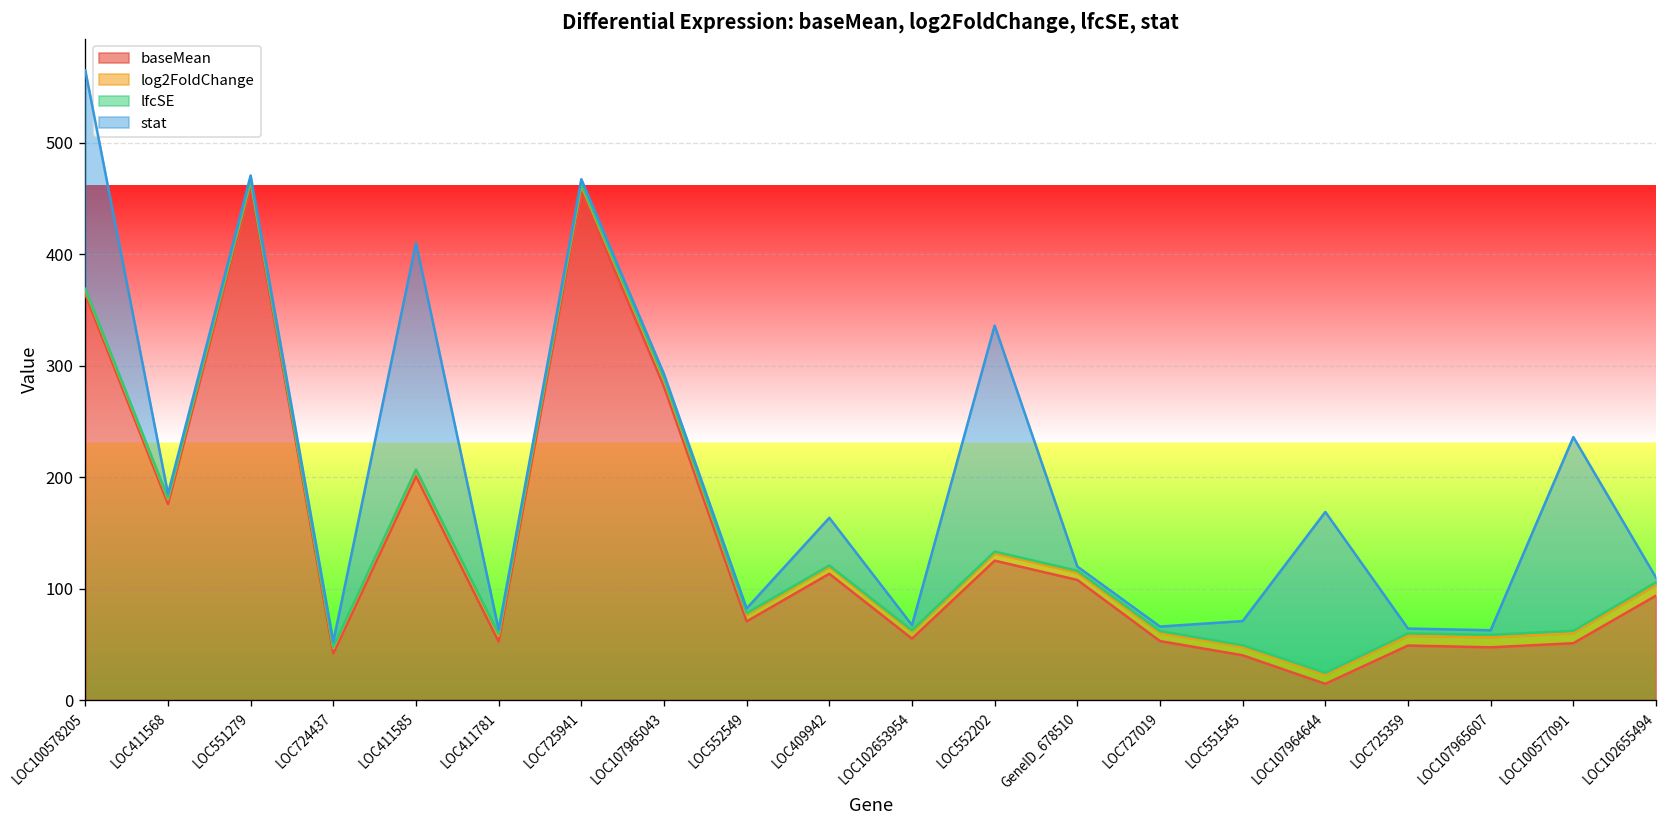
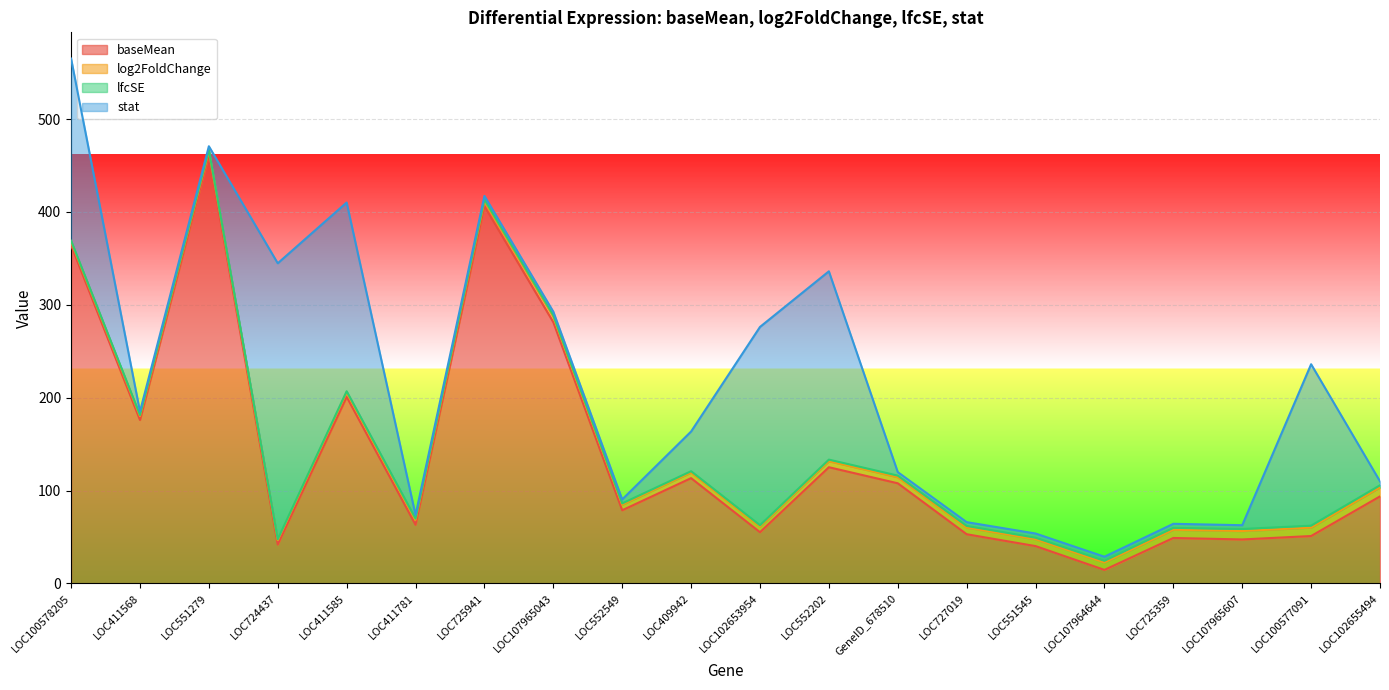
stat, LOC724437: 0 -> 300
baseMean, LOC411781: 50 -> 60
baseMean, LOC725941: 460 -> 410
baseMean, LOC552549: 70 -> 80
stat, LOC102653954: 0 -> 210
stat, LOC551545: 20 -> 0
stat, LOC107964644: 140 -> 0
